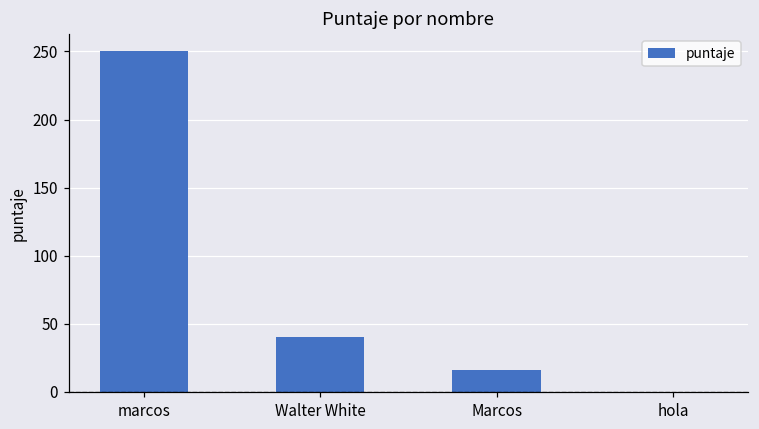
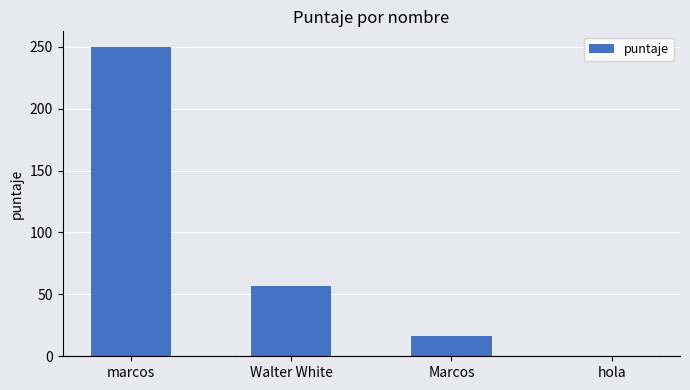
Walter White: 40 -> 57
